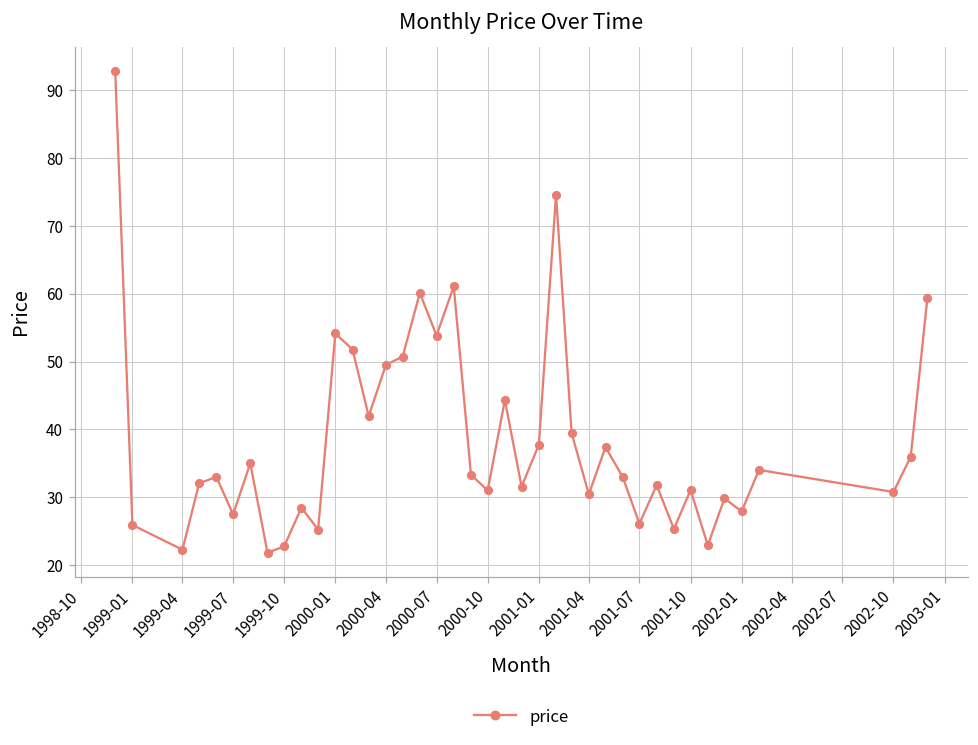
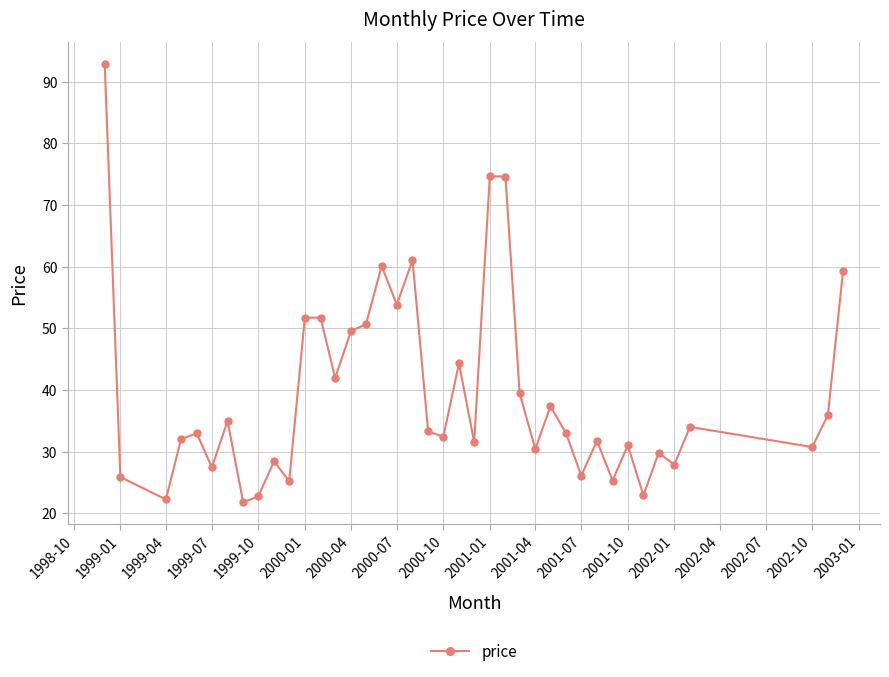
2000-01: 54 -> 52
2000-10: 31 -> 32
2001-01: 38 -> 75
